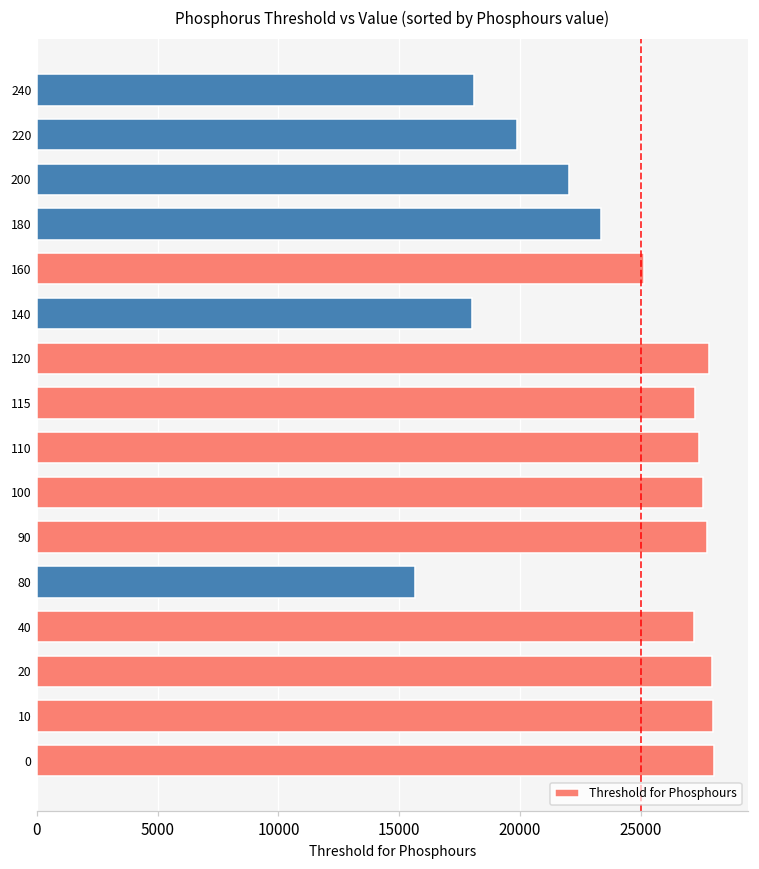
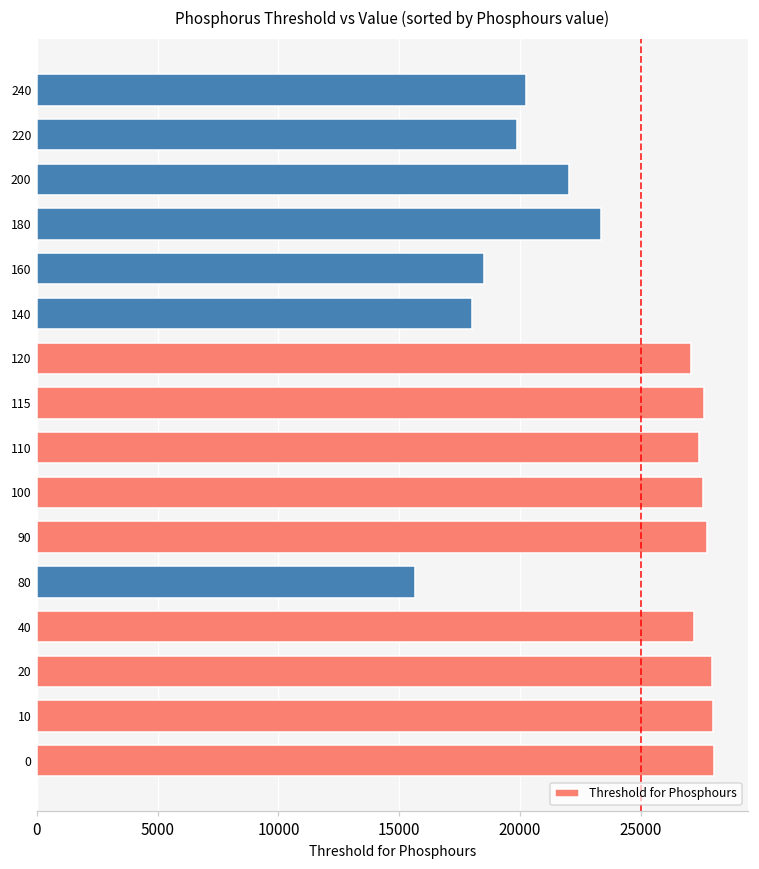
240: 18100 -> 20300
160: 25100 -> 18500
120: 27800 -> 27100
115: 27200 -> 27600
